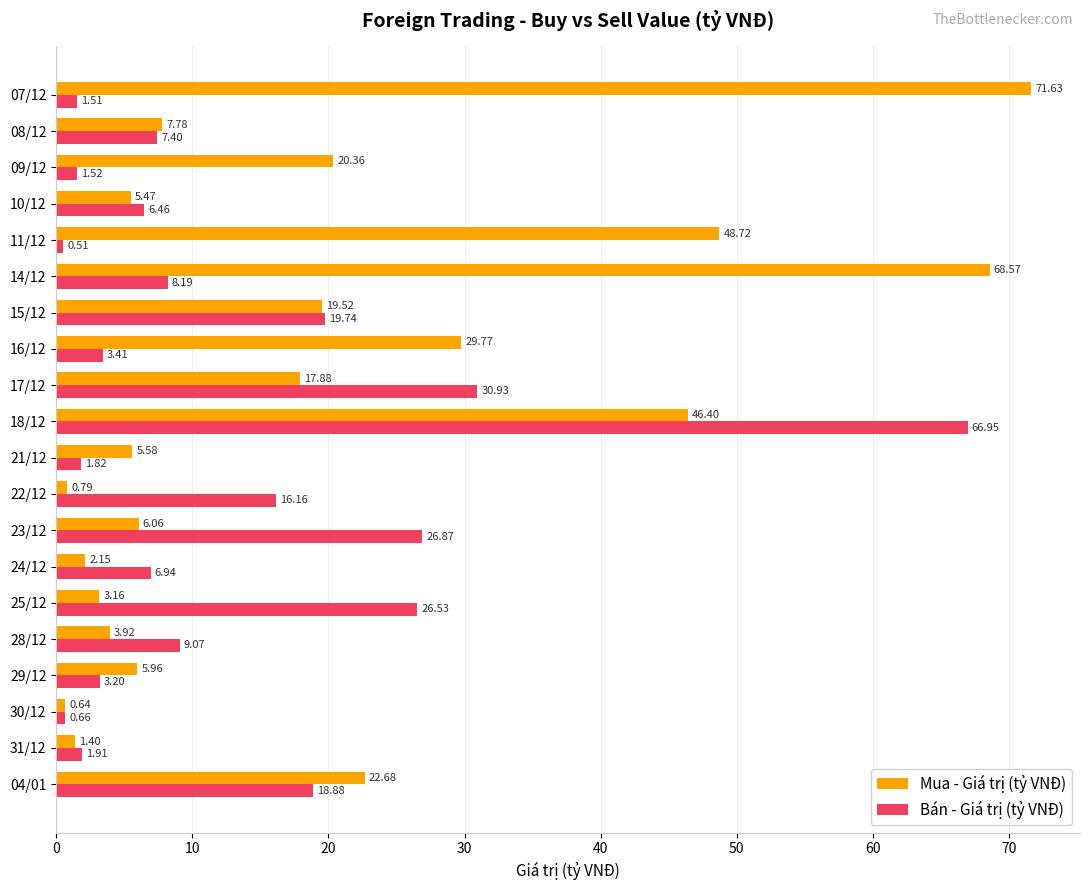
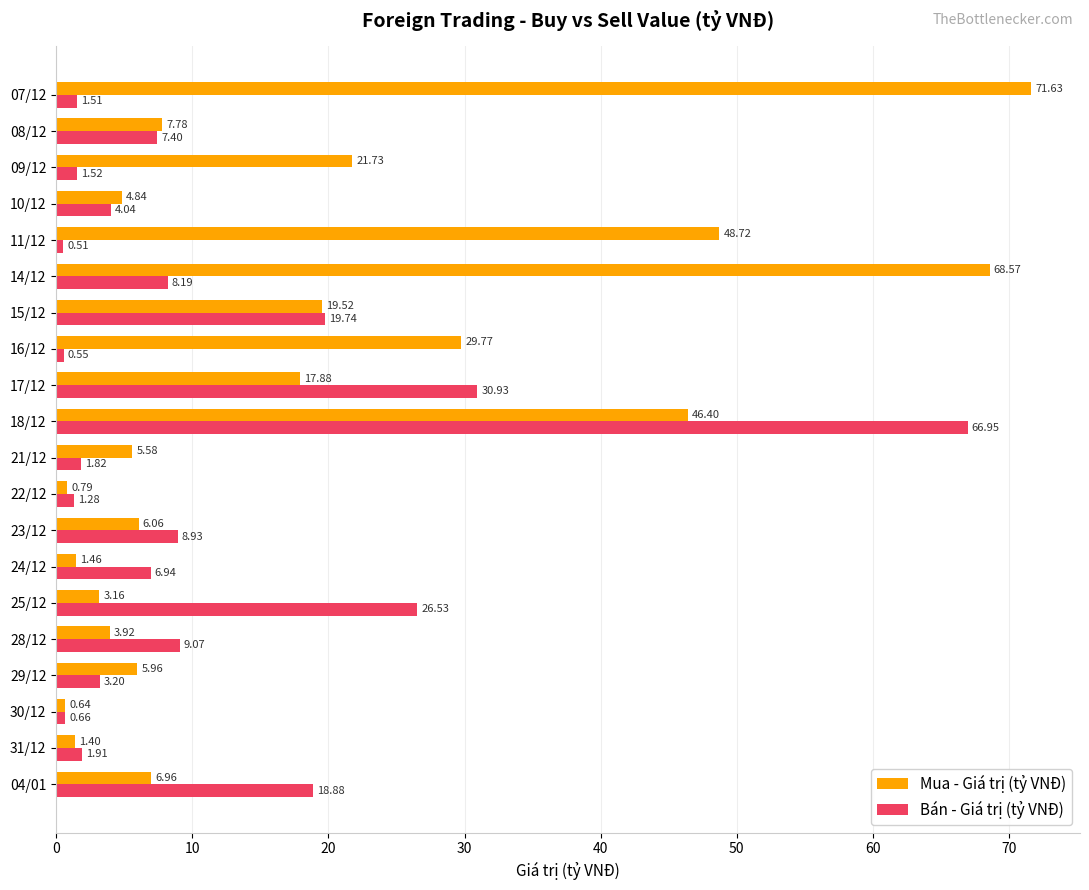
Mua - Giá trị (tỷ VNĐ), 09/12: 20.36 -> 21.73
Mua - Giá trị (tỷ VNĐ), 10/12: 5.47 -> 4.84
Bán - Giá trị (tỷ VNĐ), 10/12: 6.46 -> 4.04
Bán - Giá trị (tỷ VNĐ), 16/12: 3.41 -> 0.55
Bán - Giá trị (tỷ VNĐ), 22/12: 16.16 -> 1.28
Bán - Giá trị (tỷ VNĐ), 23/12: 26.87 -> 8.93
Mua - Giá trị (tỷ VNĐ), 24/12: 2.15 -> 1.46
Mua - Giá trị (tỷ VNĐ), 04/01: 22.68 -> 6.96
